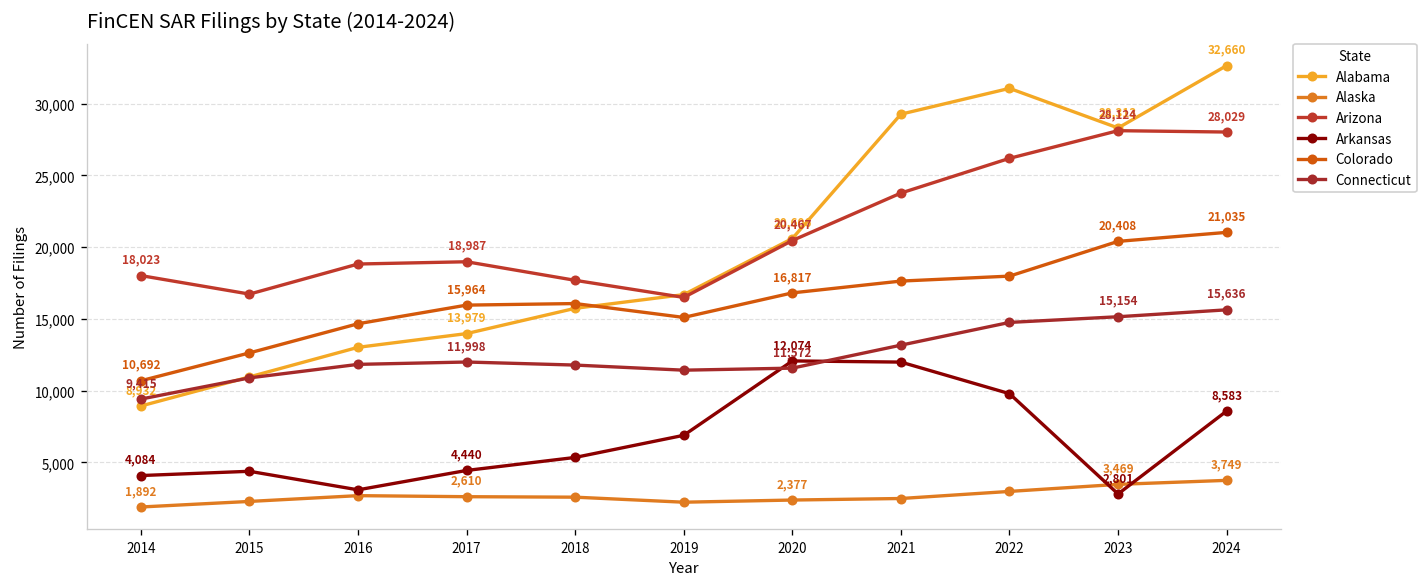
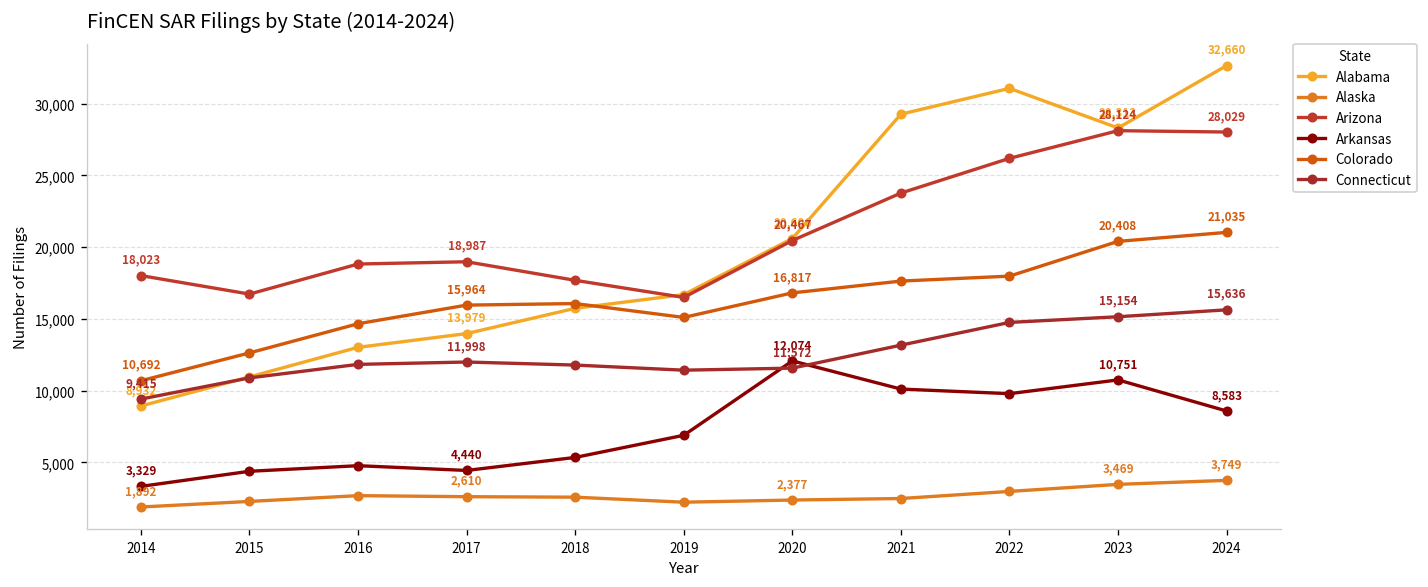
Arkansas, 2014: 4,084 -> 3,329
Arkansas, 2016: 3,100 -> 4,800
Arkansas, 2021: 12,000 -> 10,100
Arkansas, 2023: 2,801 -> 10,751
